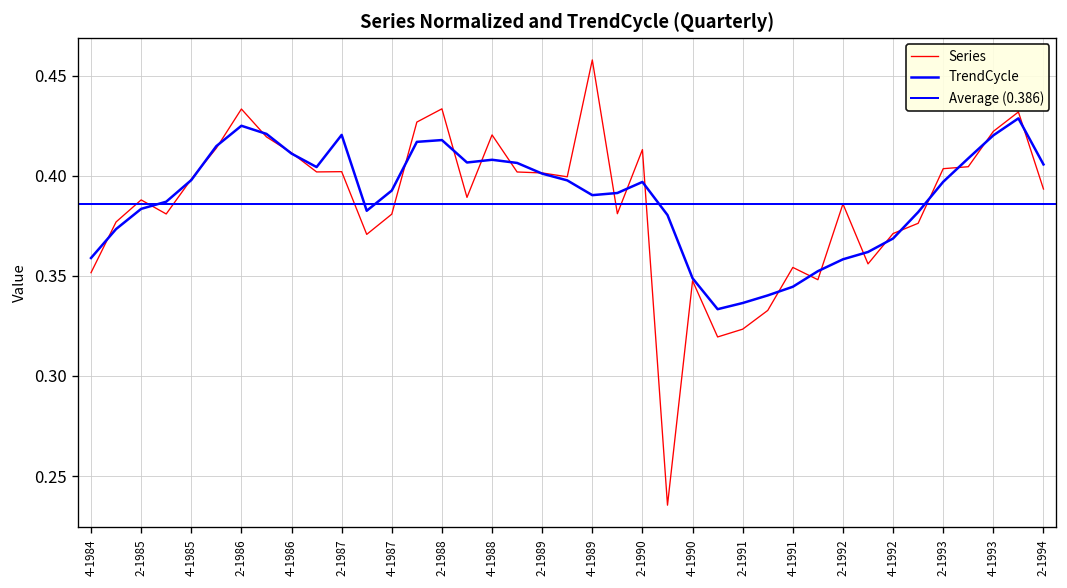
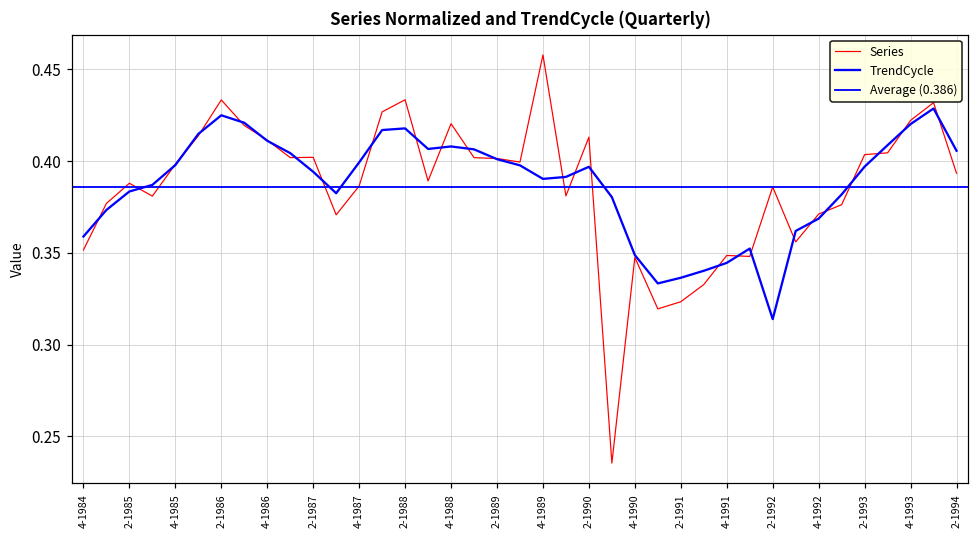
TrendCycle, 2-1987: 0.420 -> 0.394
Series, 4-1987: 0.381 -> 0.386
TrendCycle, 4-1987: 0.393 -> 0.399
Series, 4-1991: 0.354 -> 0.349
TrendCycle, 2-1992: 0.358 -> 0.314
